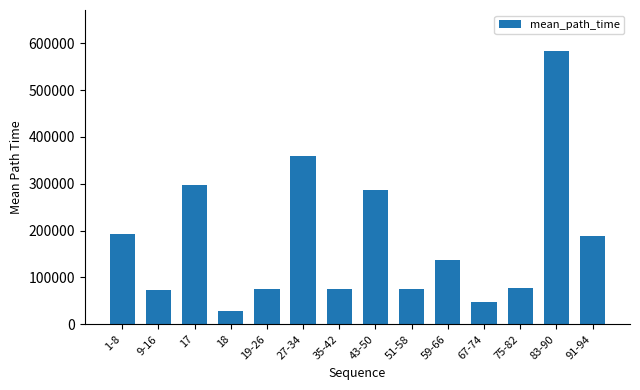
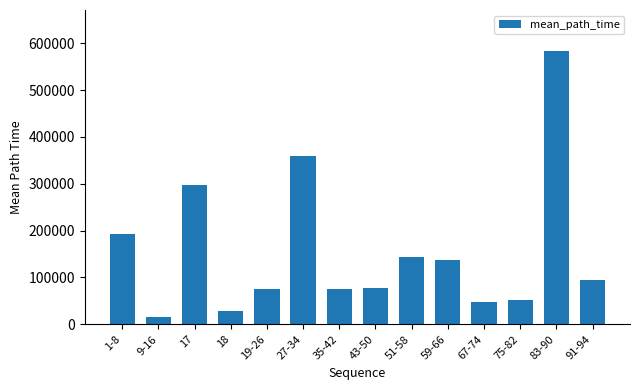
9-16: 70000 -> 20000
43-50: 290000 -> 80000
51-58: 80000 -> 140000
75-82: 80000 -> 50000
91-94: 190000 -> 90000
